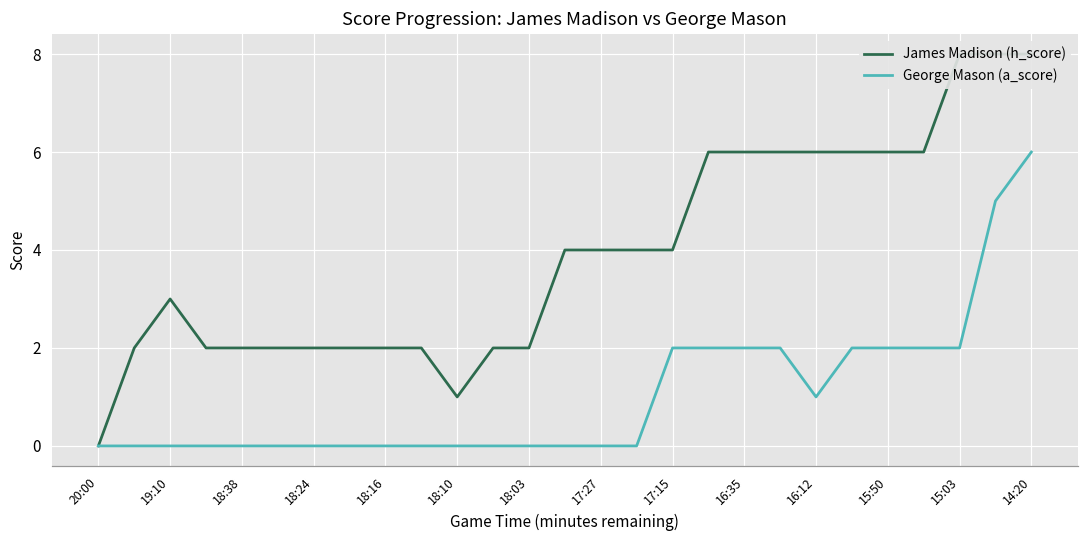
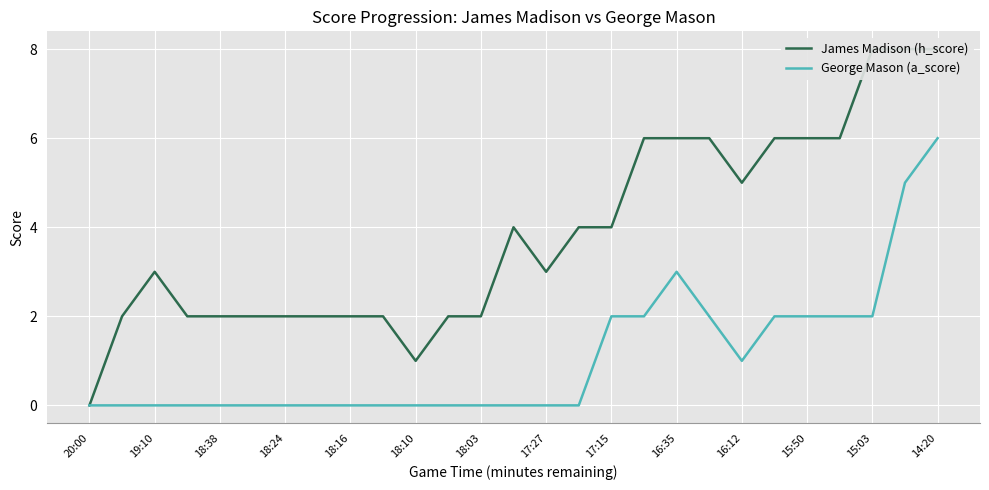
James Madison (h_score), 17:27: 4 -> 3
George Mason (a_score), 16:35: 2 -> 3
James Madison (h_score), 16:12: 6 -> 5
